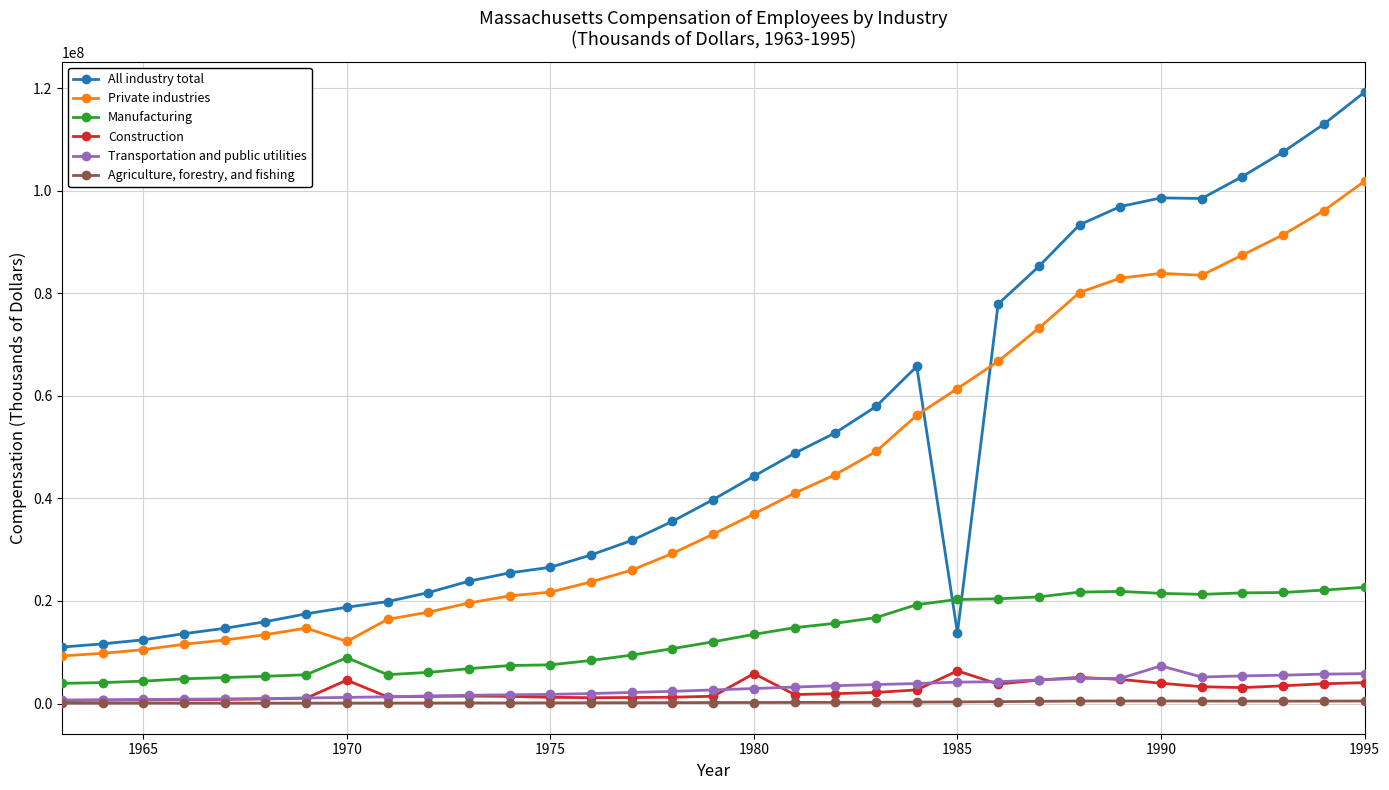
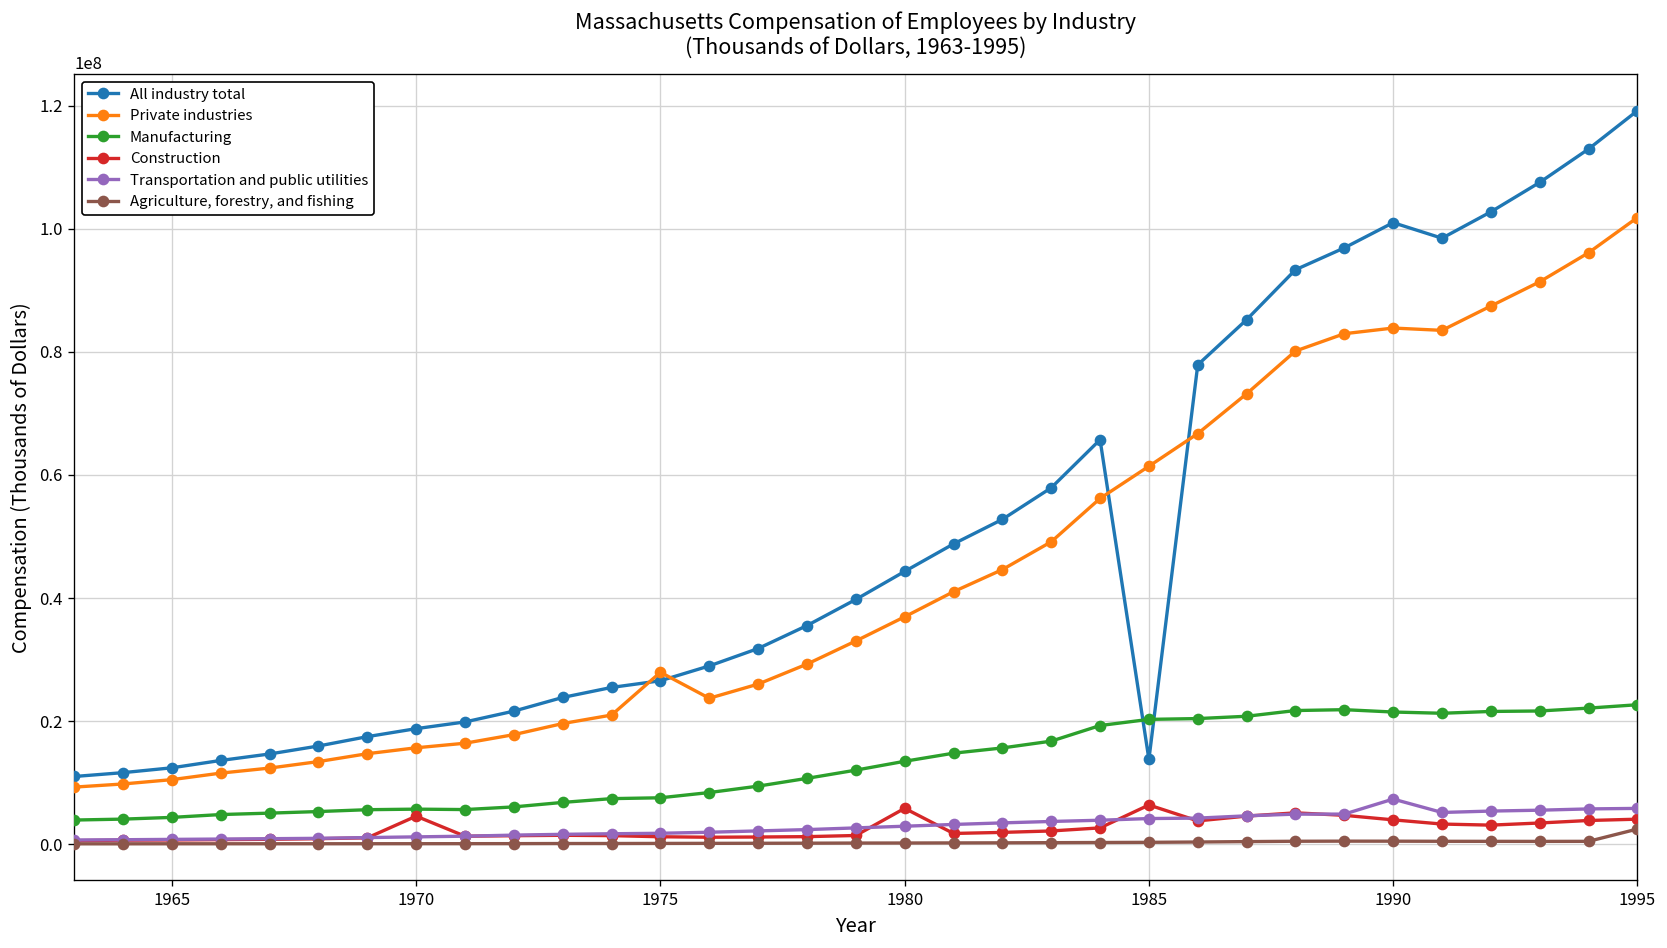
Private industries, 1970: 12000000 -> 16000000
Manufacturing, 1970: 9000000 -> 6000000
Private industries, 1975: 22000000 -> 28000000
All industry total, 1990: 99000000 -> 101000000
Agriculture, forestry, and fishing, 1995: 0 -> 2000000
